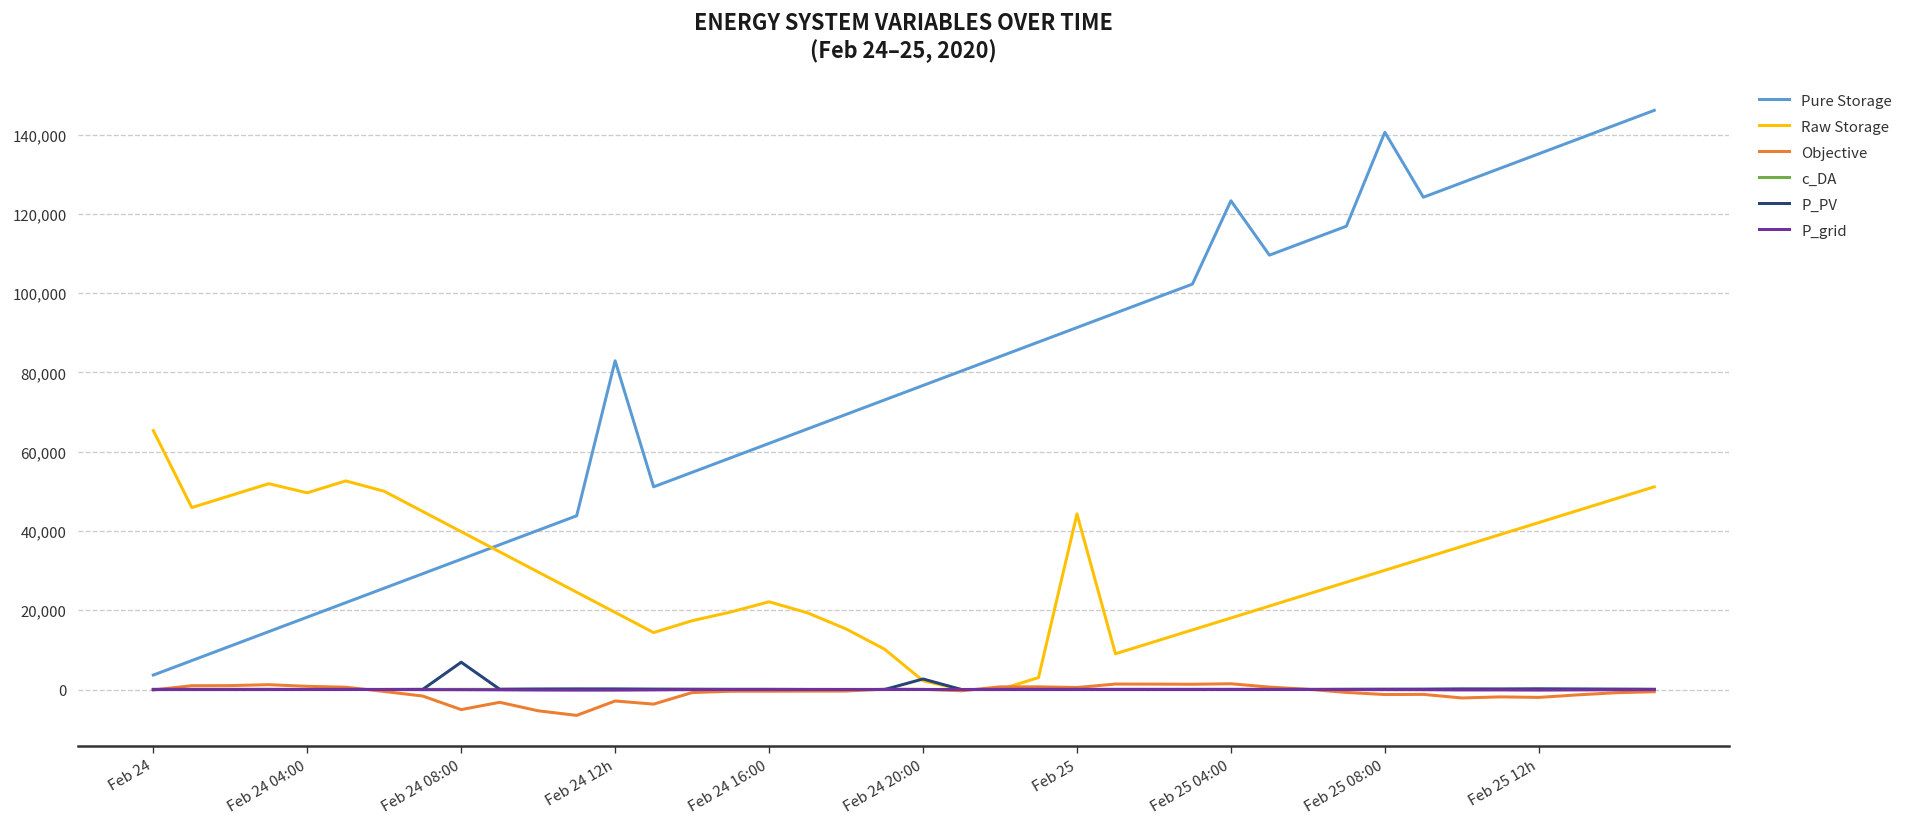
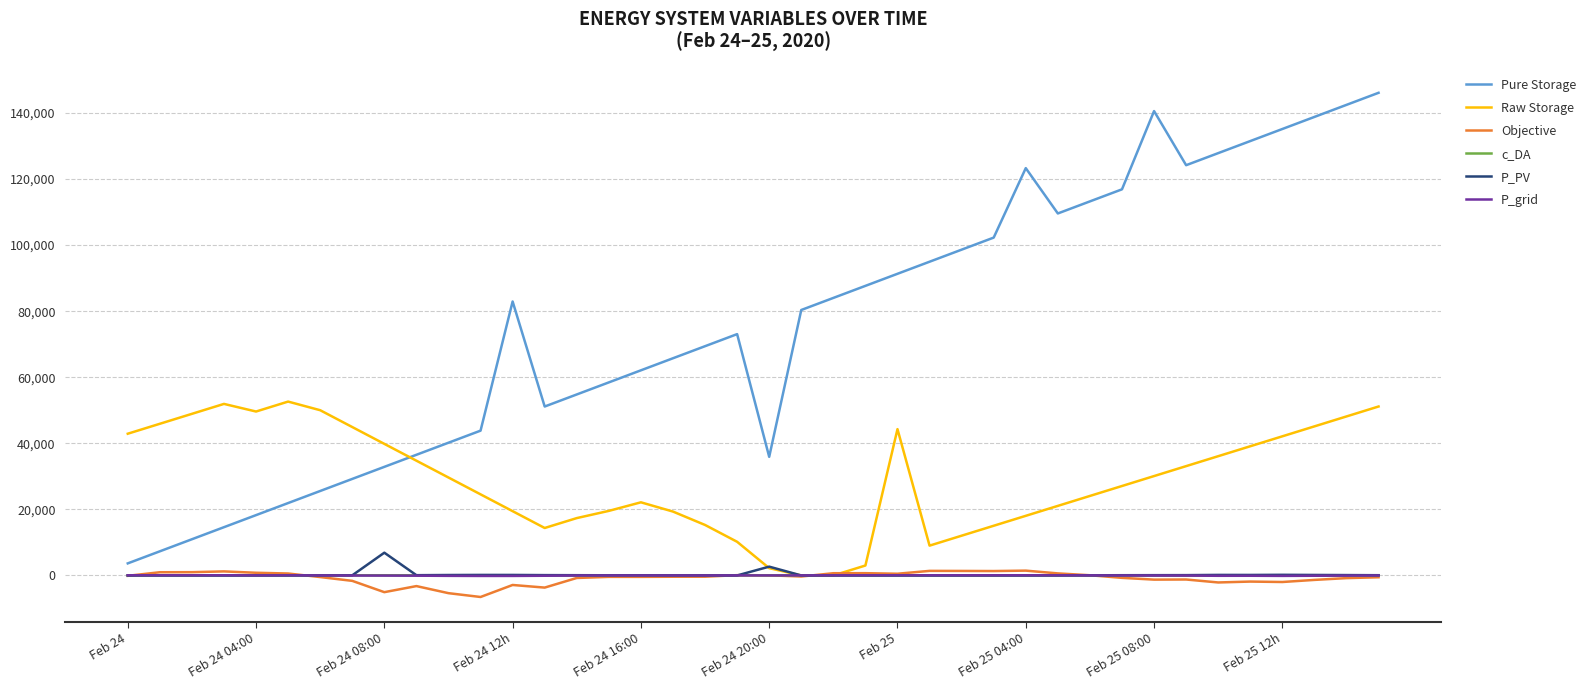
Raw Storage, Feb 24: 65,000 -> 43,000
Pure Storage, Feb 24 20:00: 77,000 -> 36,000
